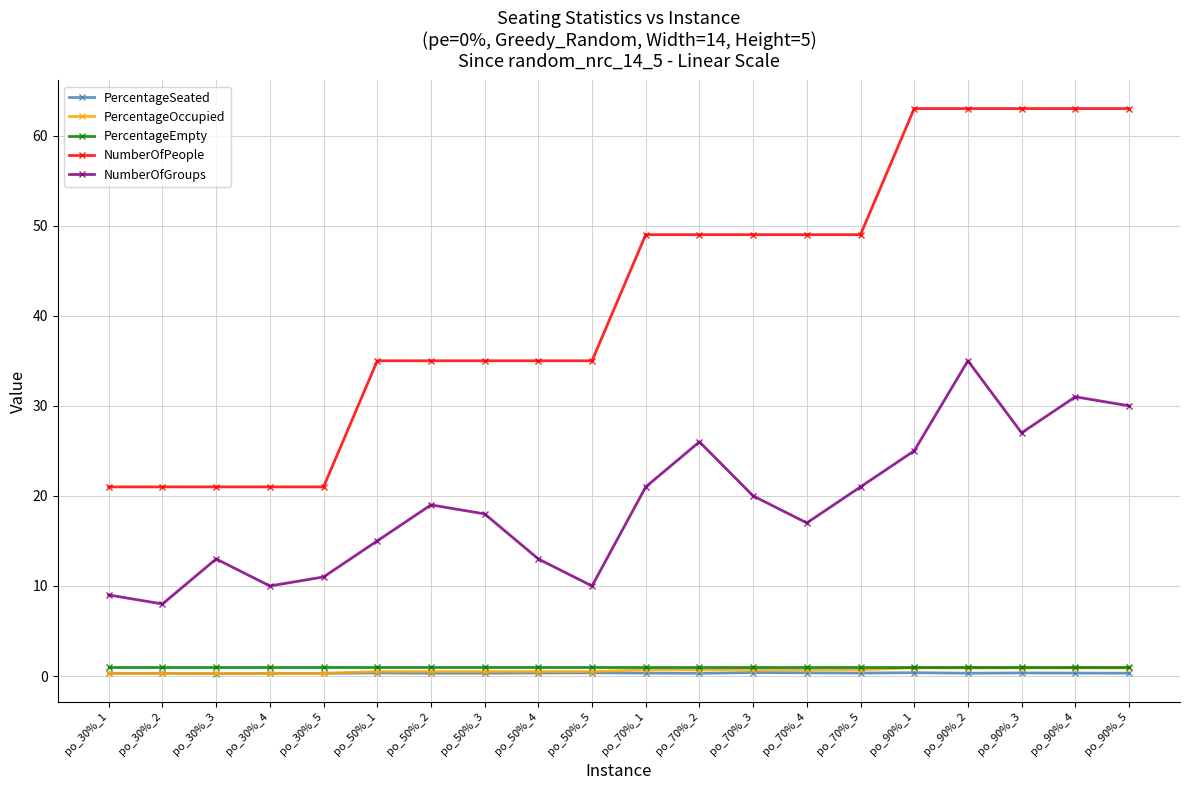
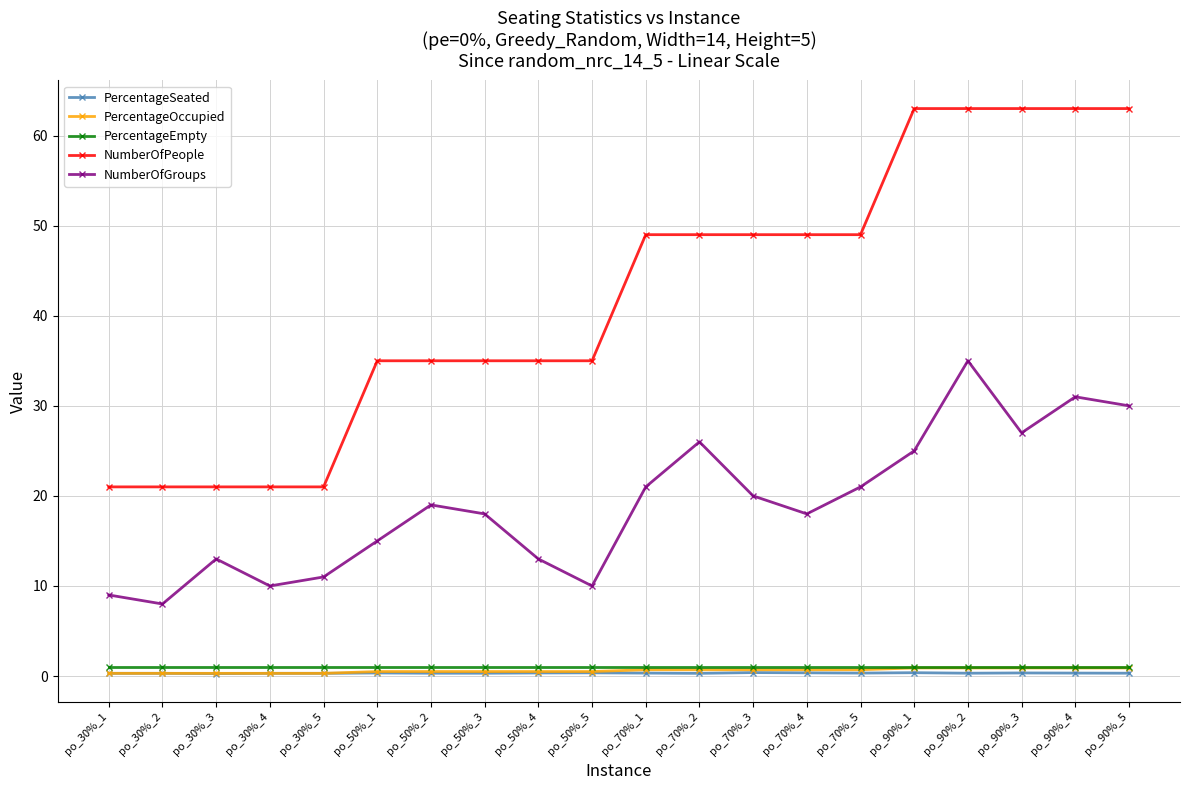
NumberOfGroups, po_70%_4: 17 -> 18
